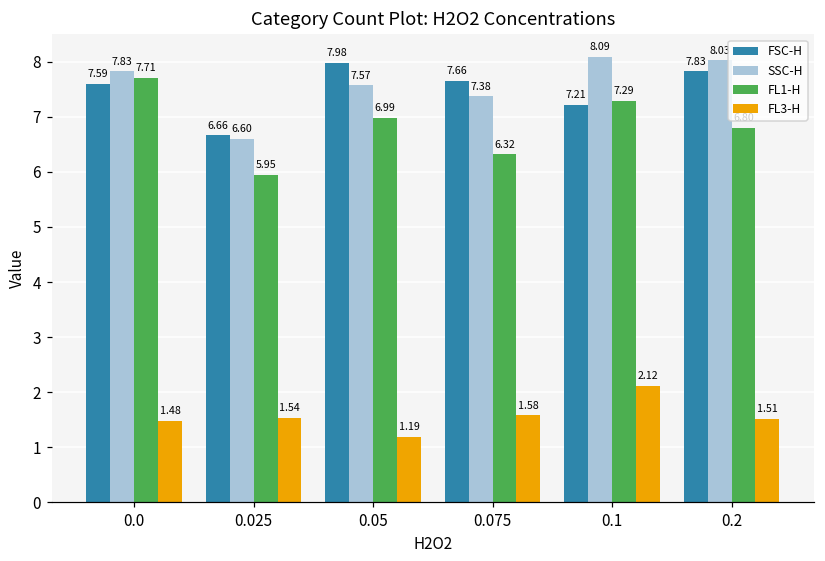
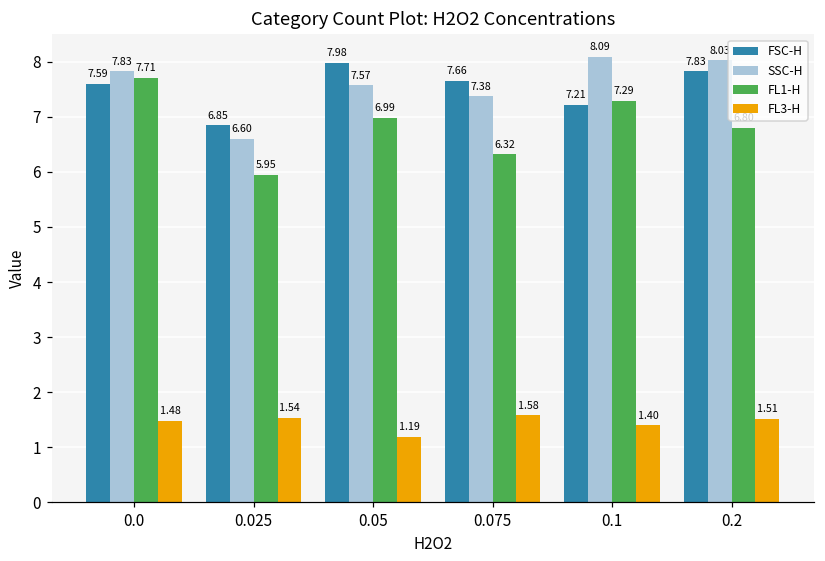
FSC-H, 0.025: 6.66 -> 6.85
FL3-H, 0.1: 2.12 -> 1.40
